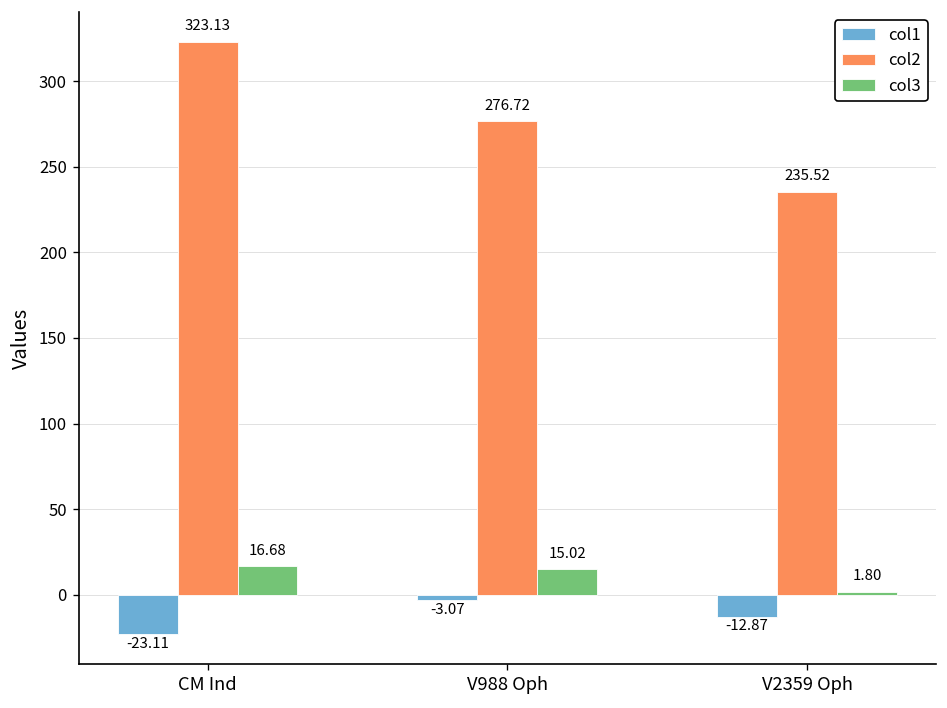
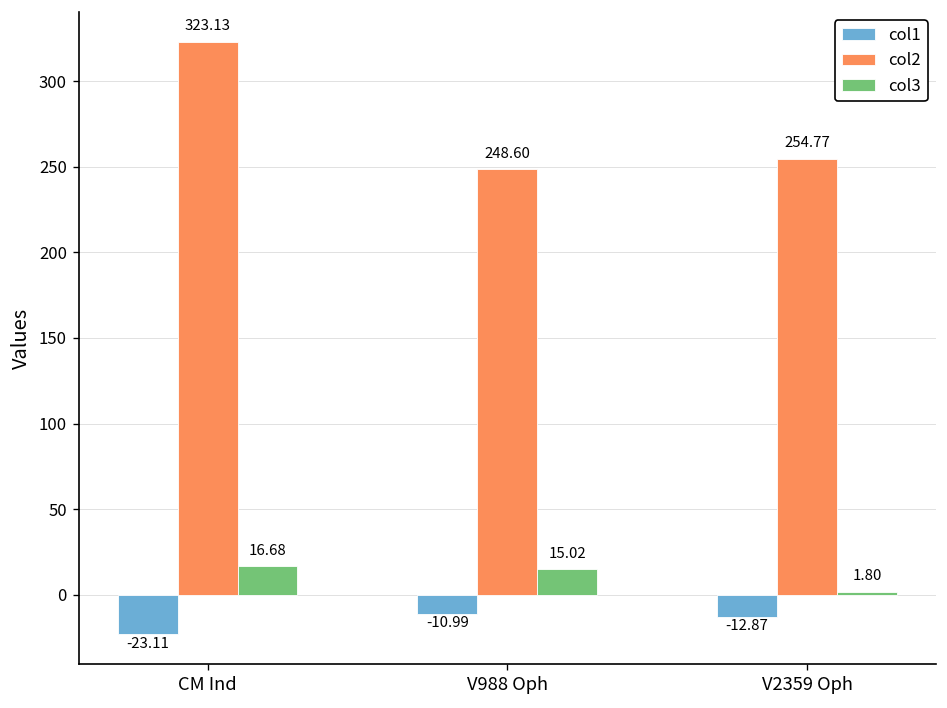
col1, V988 Oph: -3.07 -> -10.99
col2, V988 Oph: 276.72 -> 248.60
col2, V2359 Oph: 235.52 -> 254.77
